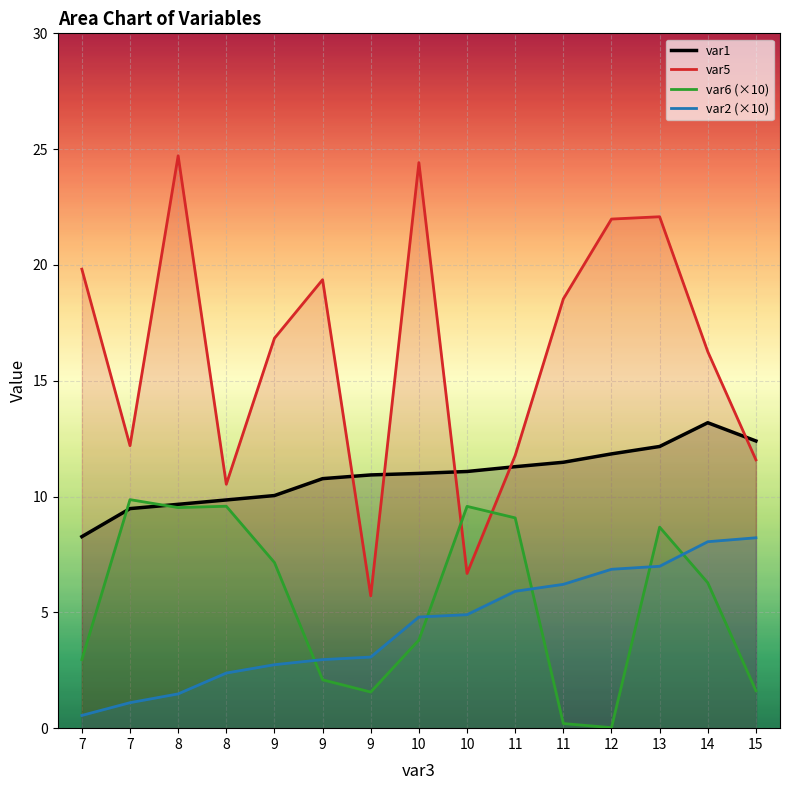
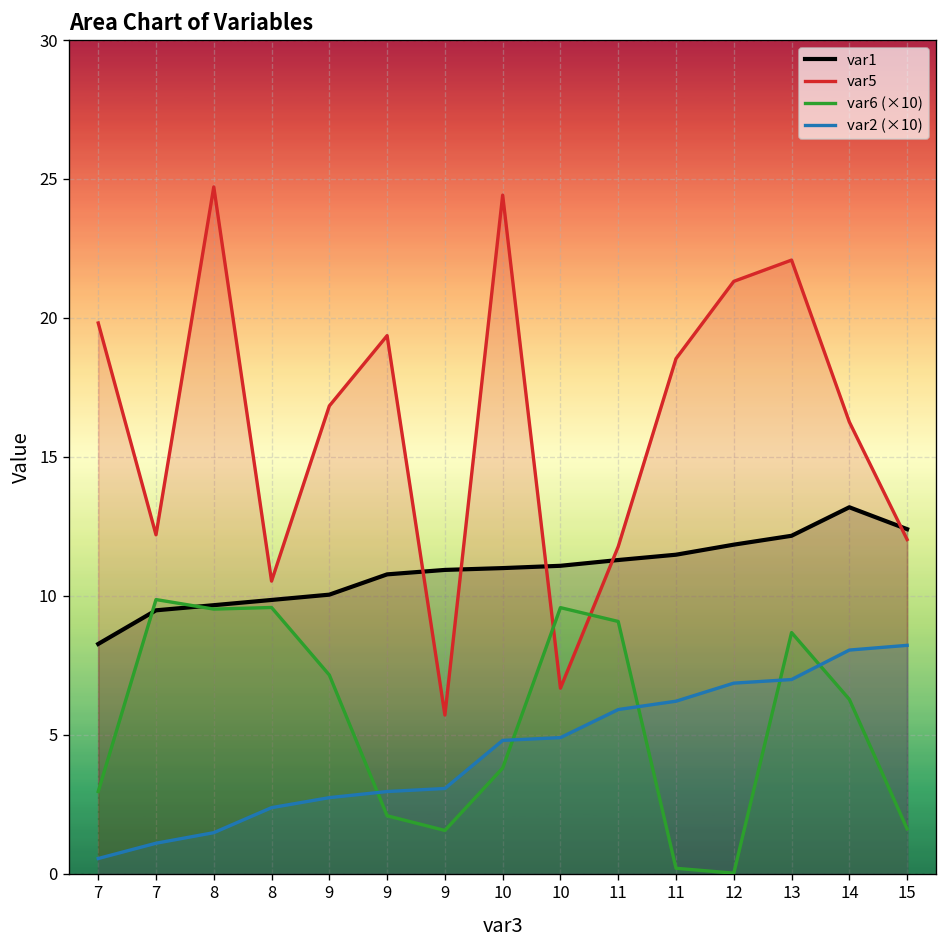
var5, 12: 22.0 -> 21.3
var5, 15: 11.6 -> 12.0
